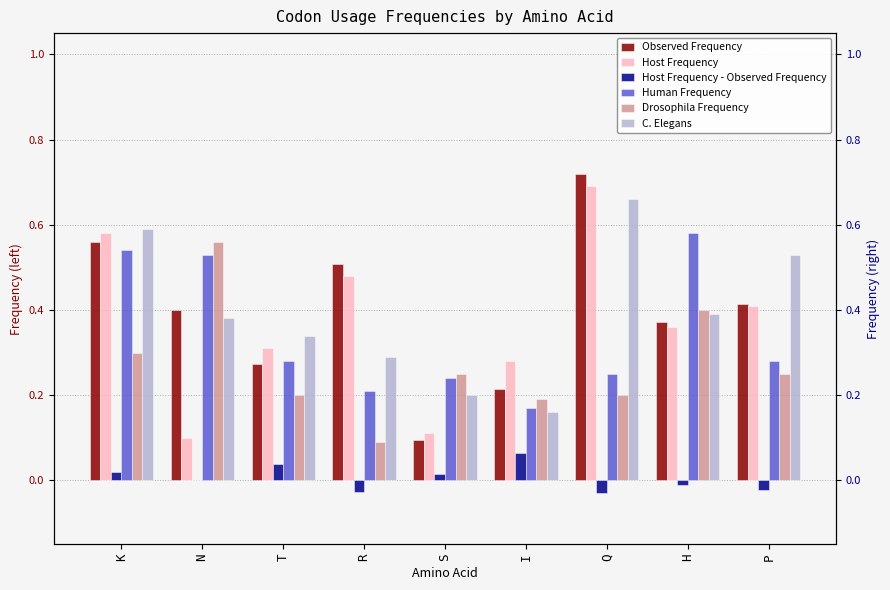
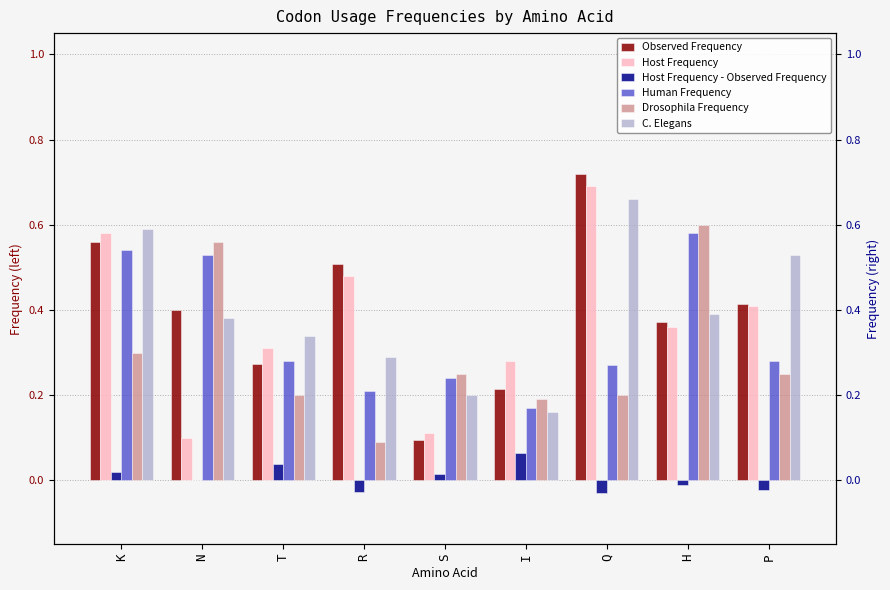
Human Frequency, Q: 0.25 -> 0.27
Drosophila Frequency, H: 0.4 -> 0.6
